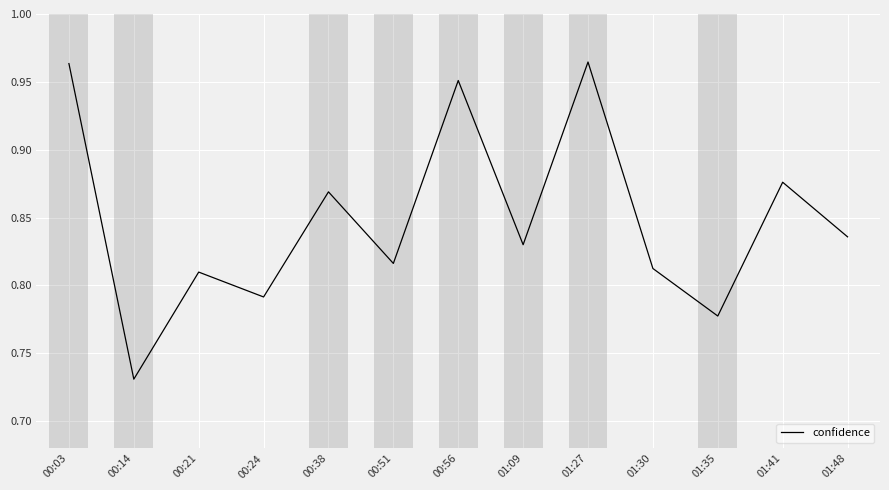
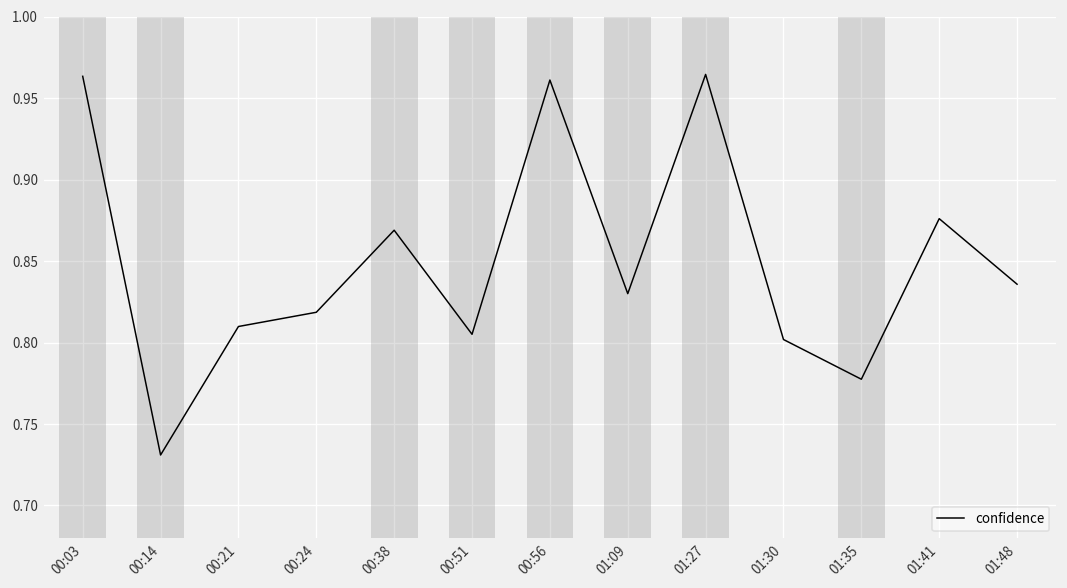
00:24: 0.792 -> 0.819
00:51: 0.816 -> 0.805
00:56: 0.951 -> 0.961
01:30: 0.813 -> 0.802
